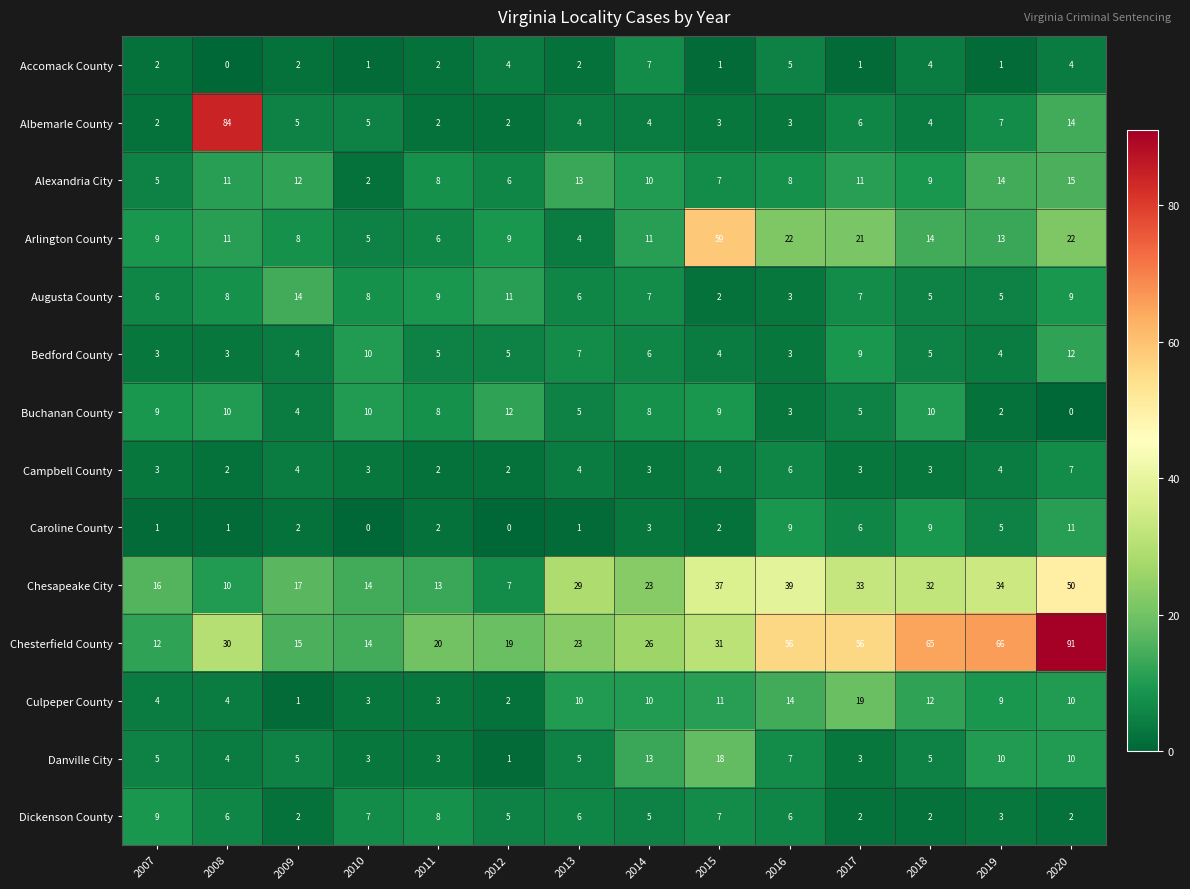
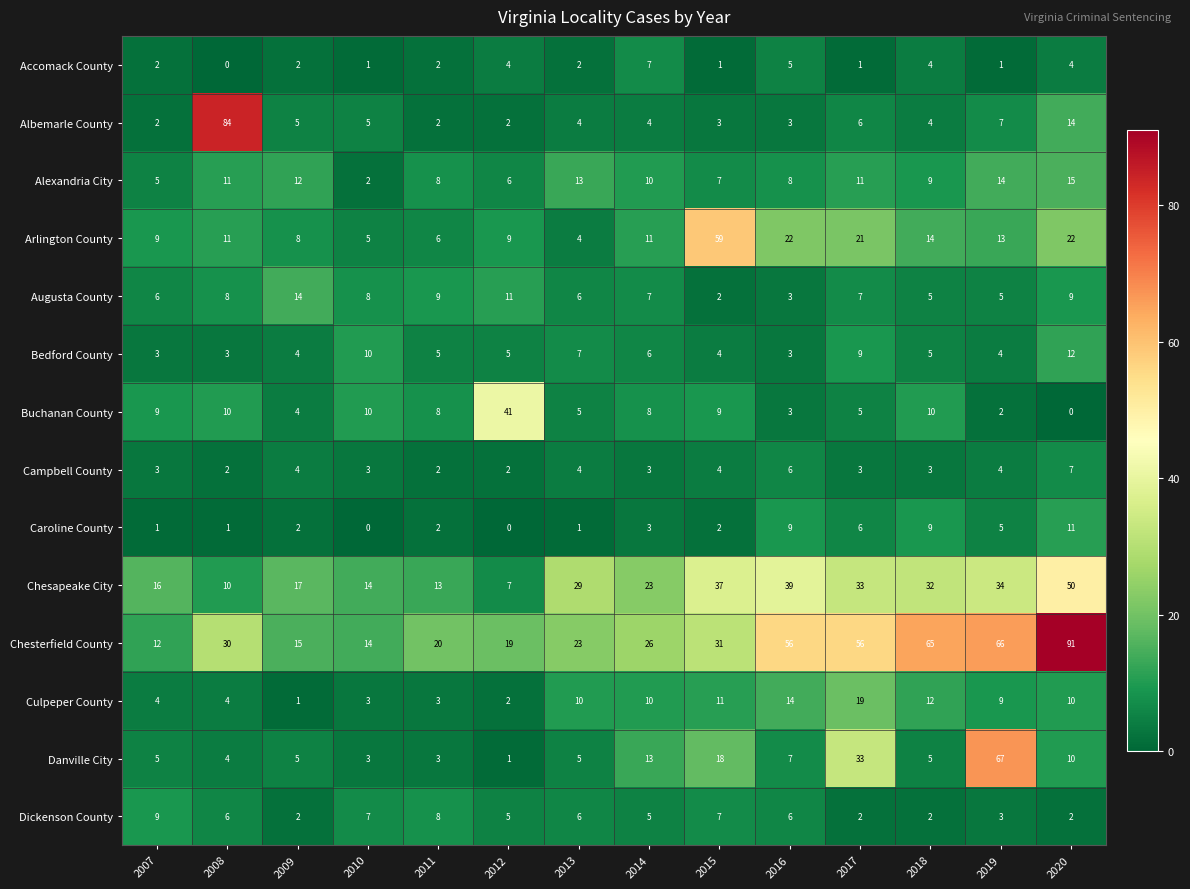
Buchanan County, 2012: 12 -> 41
Danville City, 2017: 3 -> 33
Danville City, 2019: 10 -> 67
